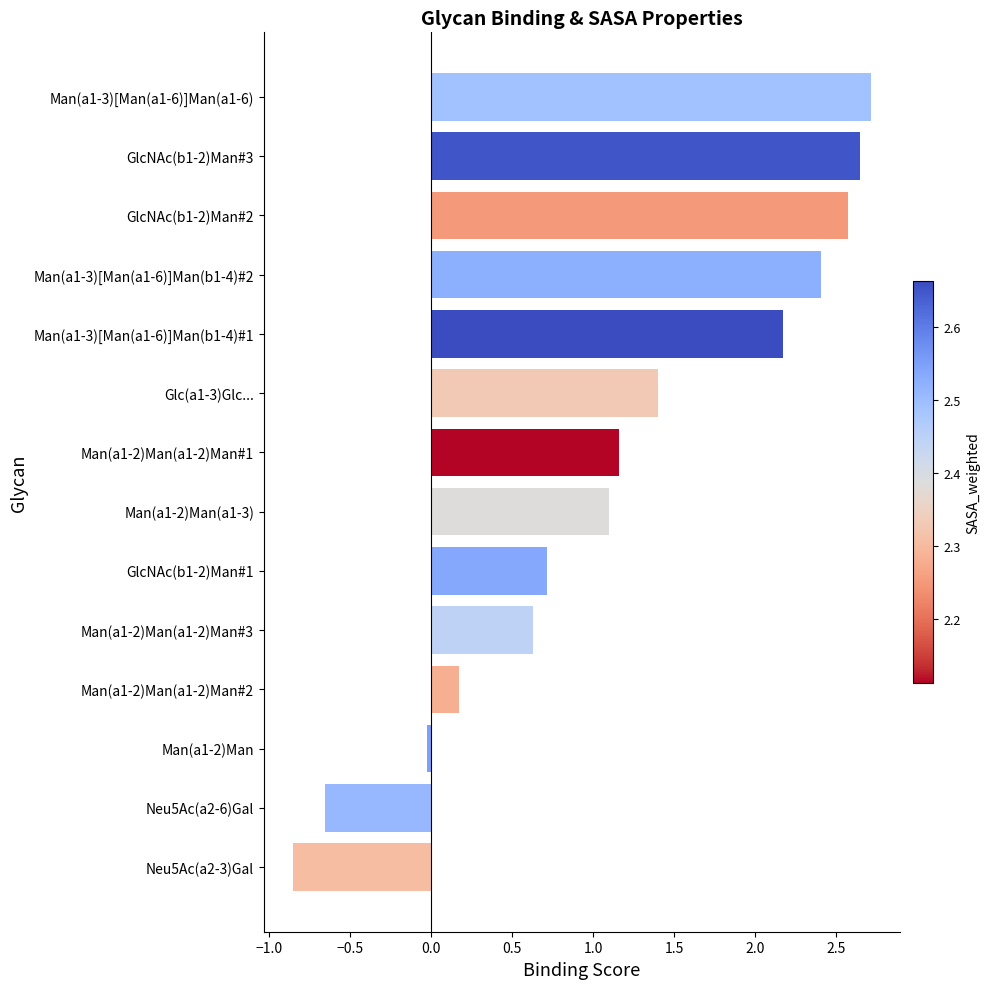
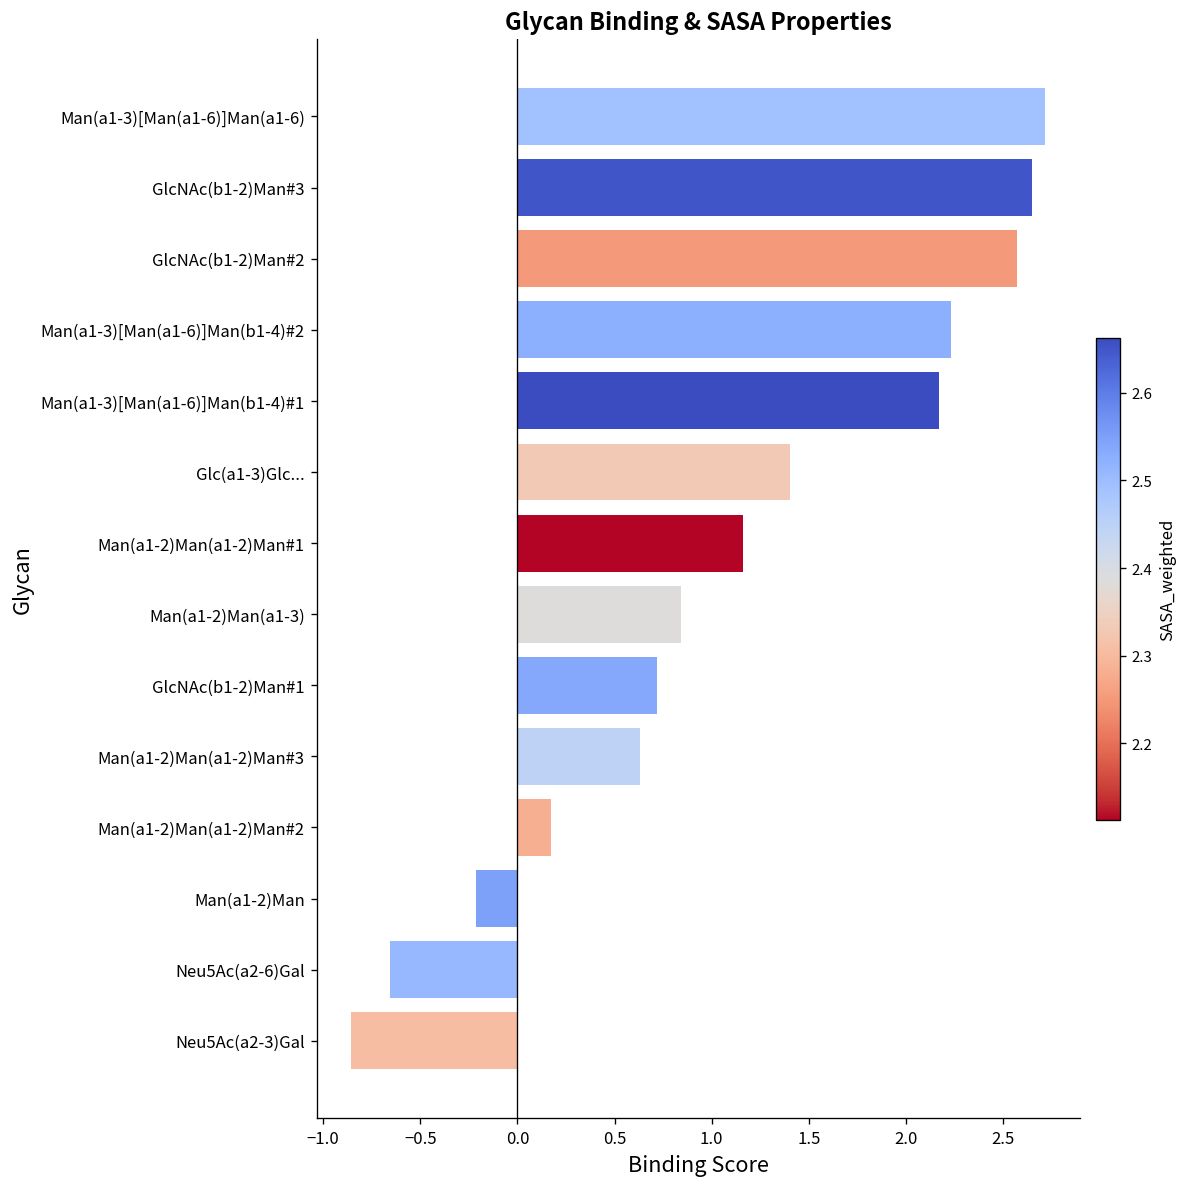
Man(a1-3)[Man(a1-6)]Man(b1-4)#2: 2.41 -> 2.23
Man(a1-2)Man(a1-3): 1.10 -> 0.84
Man(a1-2)Man: -0.02 -> -0.21
